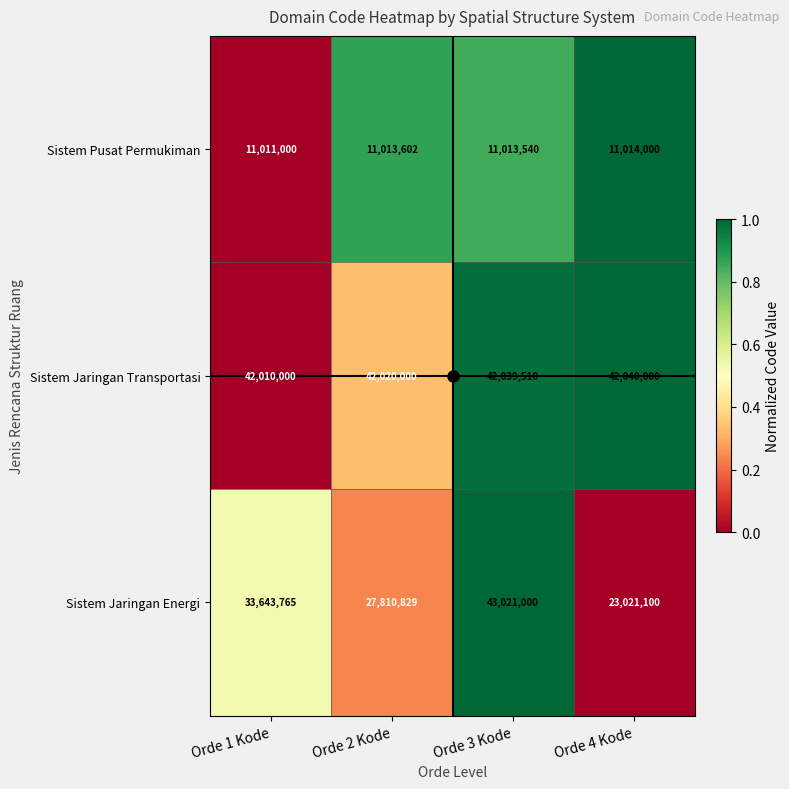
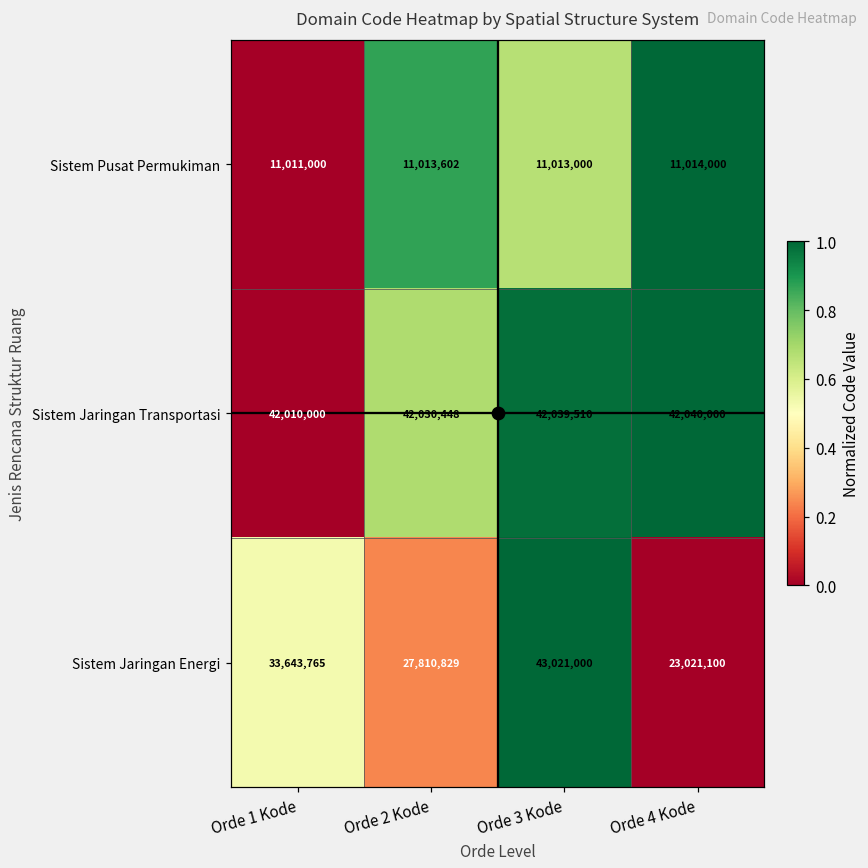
Sistem Pusat Permukiman, Orde 3 Kode: 11,013,540 -> 11,013,000
Sistem Jaringan Transportasi, Orde 2 Kode: 42,020,000 -> 42,030,448
